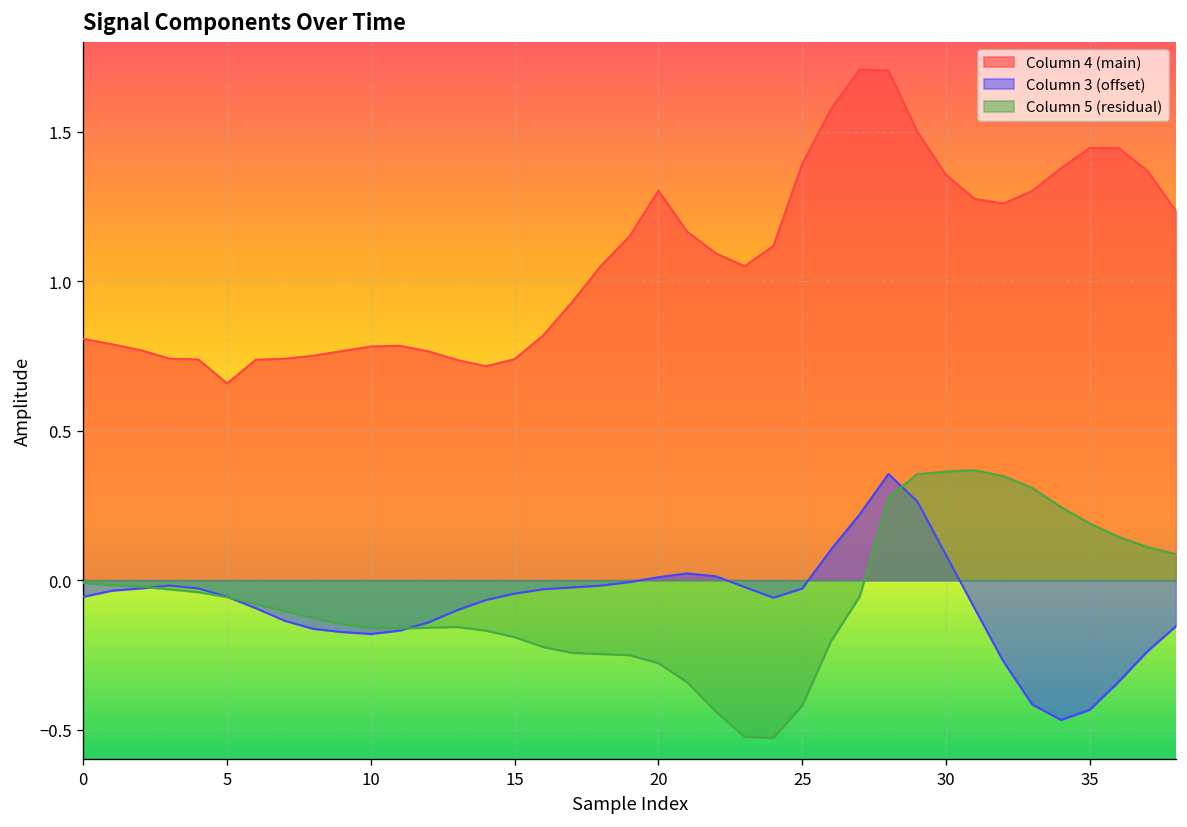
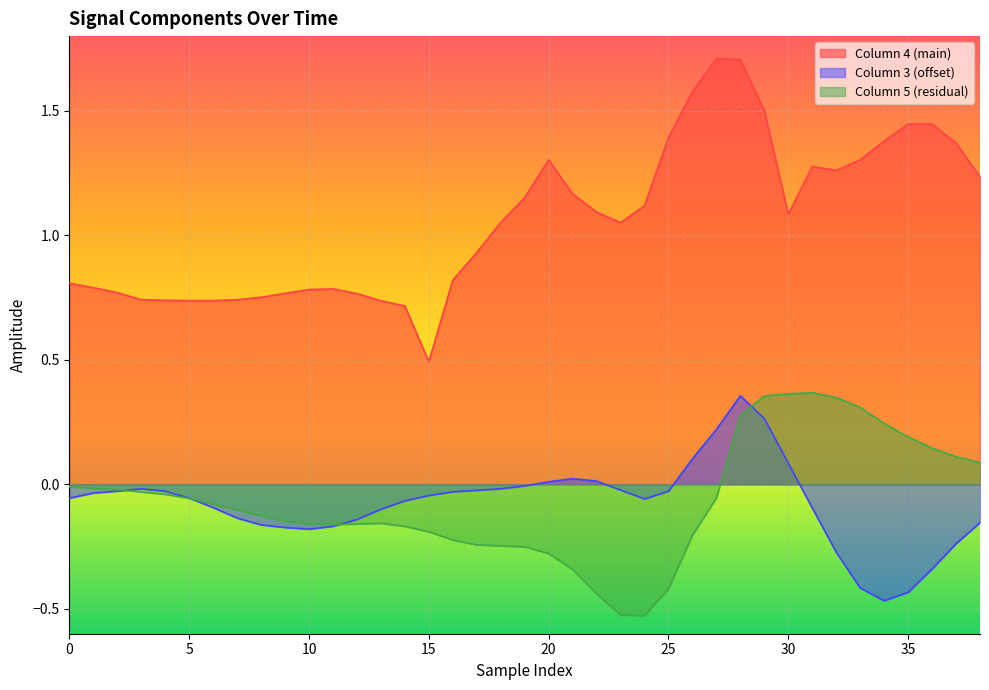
Column 4 (main), 5: 0.66 -> 0.74
Column 4 (main), 15: 0.74 -> 0.49
Column 4 (main), 30: 1.36 -> 1.08
